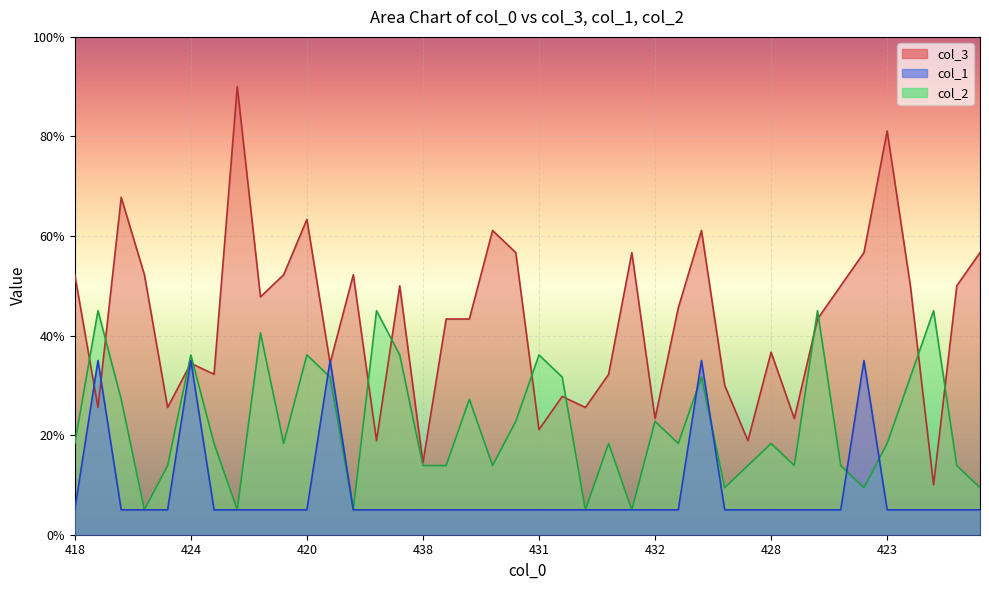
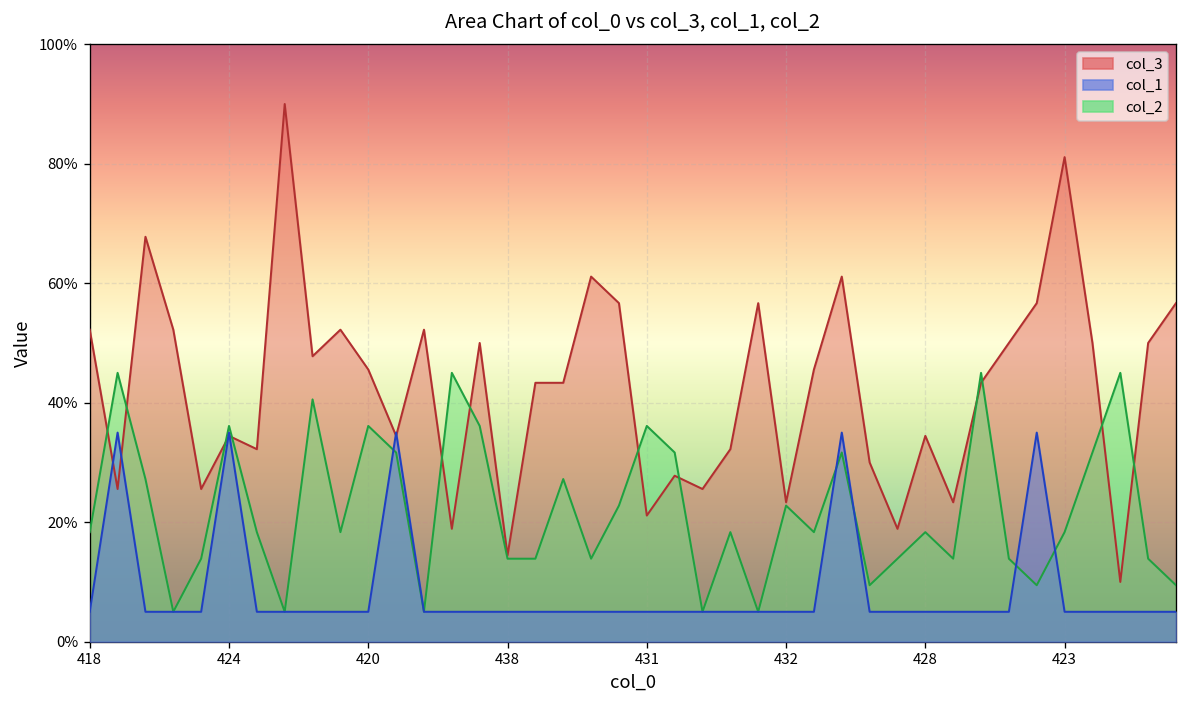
col_3, 420: 63% -> 46%
col_3, 428: 37% -> 34%
